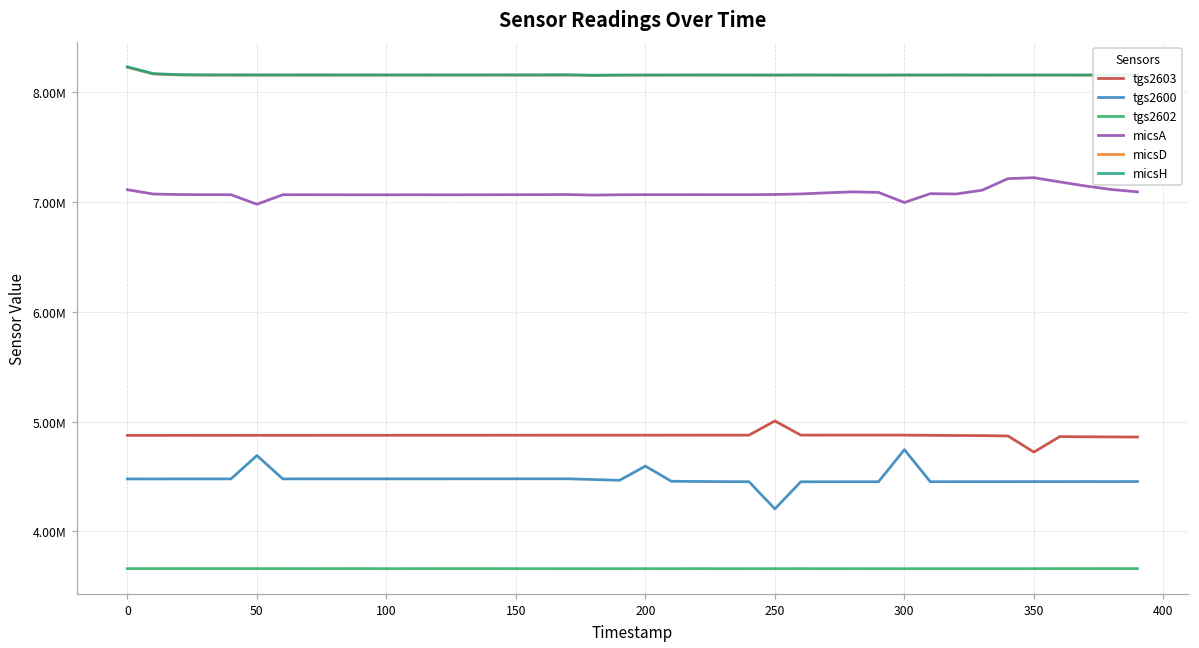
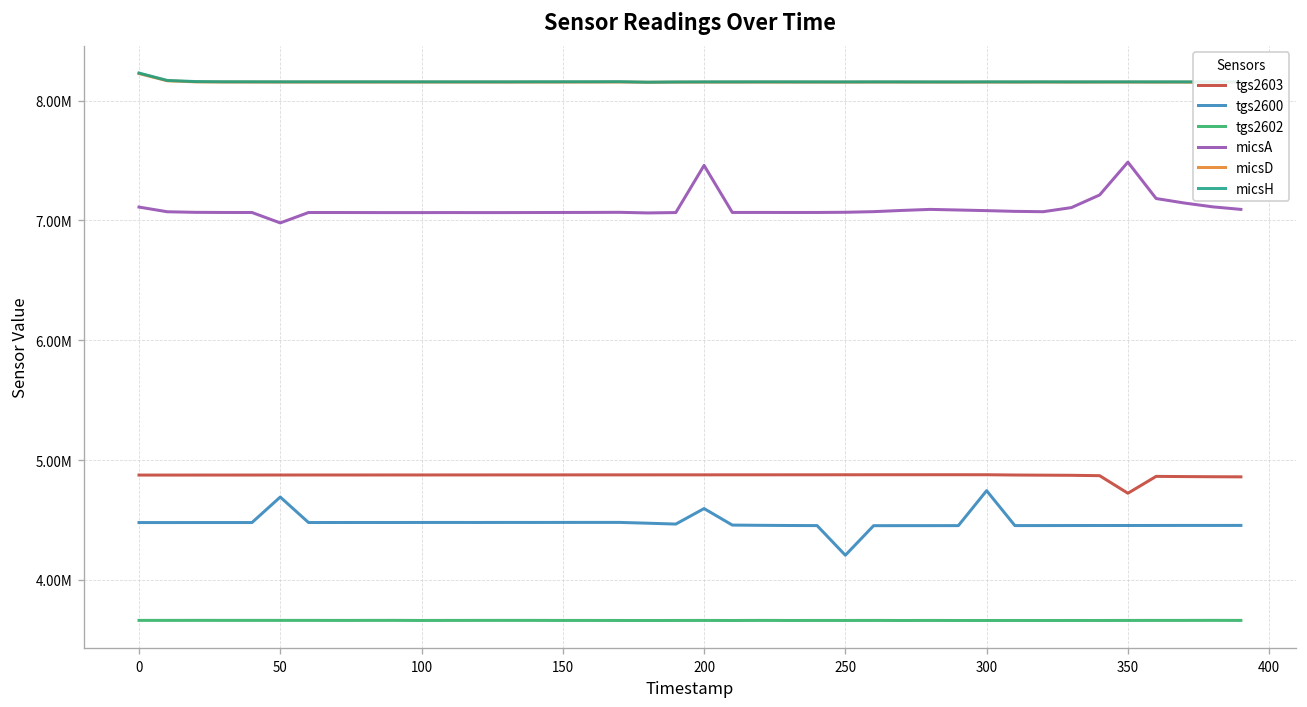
micsA, 200: 7100000 -> 7500000
tgs2603, 250: 5000000 -> 4900000
micsA, 300: 7000000 -> 7100000
micsA, 350: 7200000 -> 7500000
